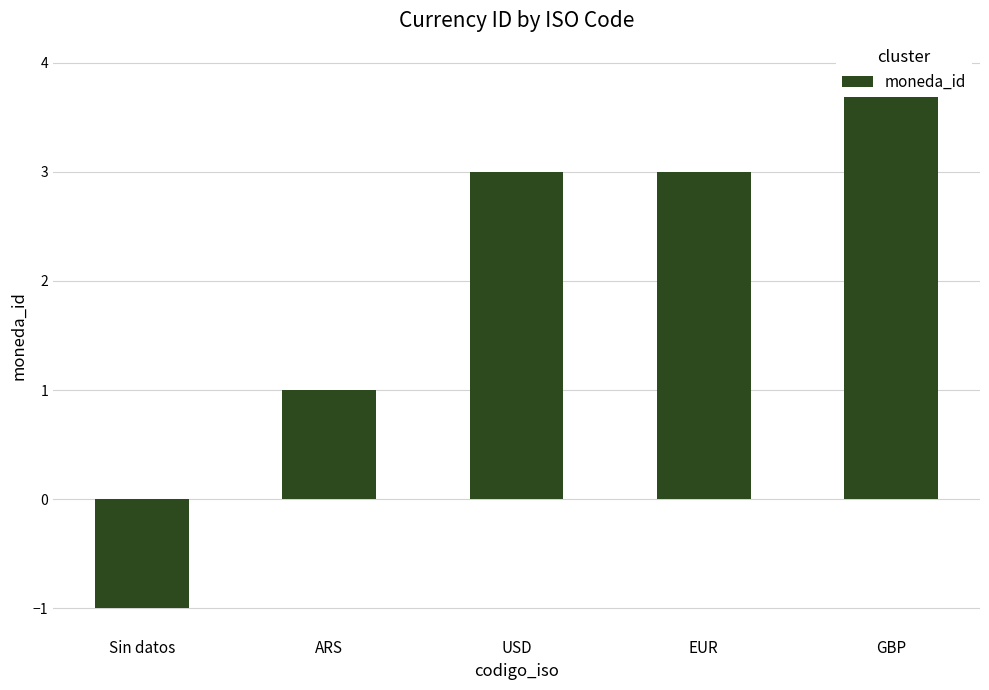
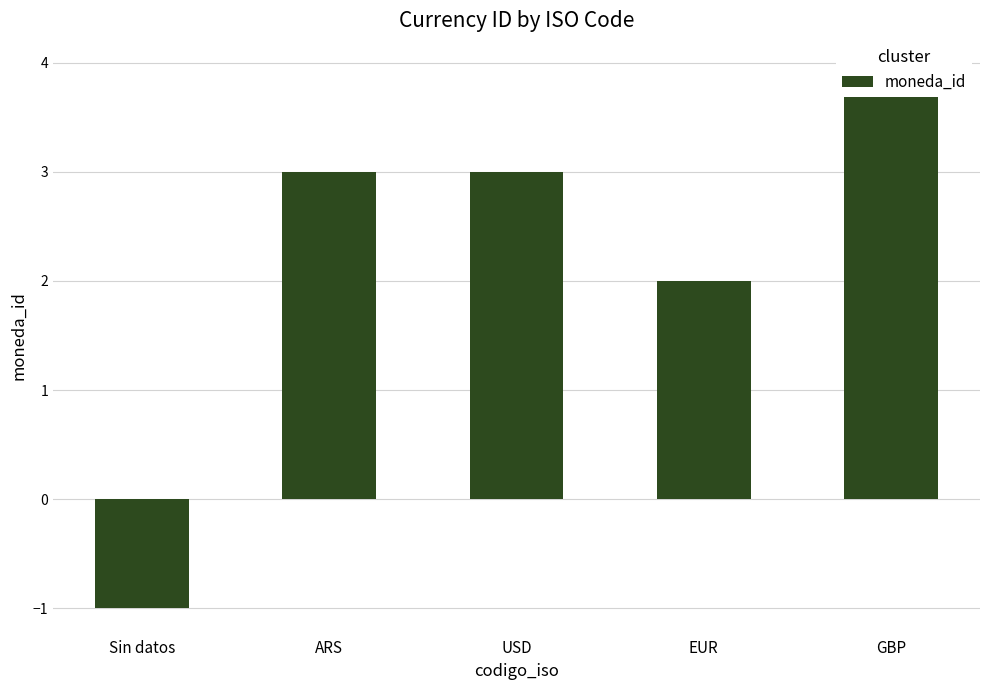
ARS: 1 -> 3
EUR: 3 -> 2
